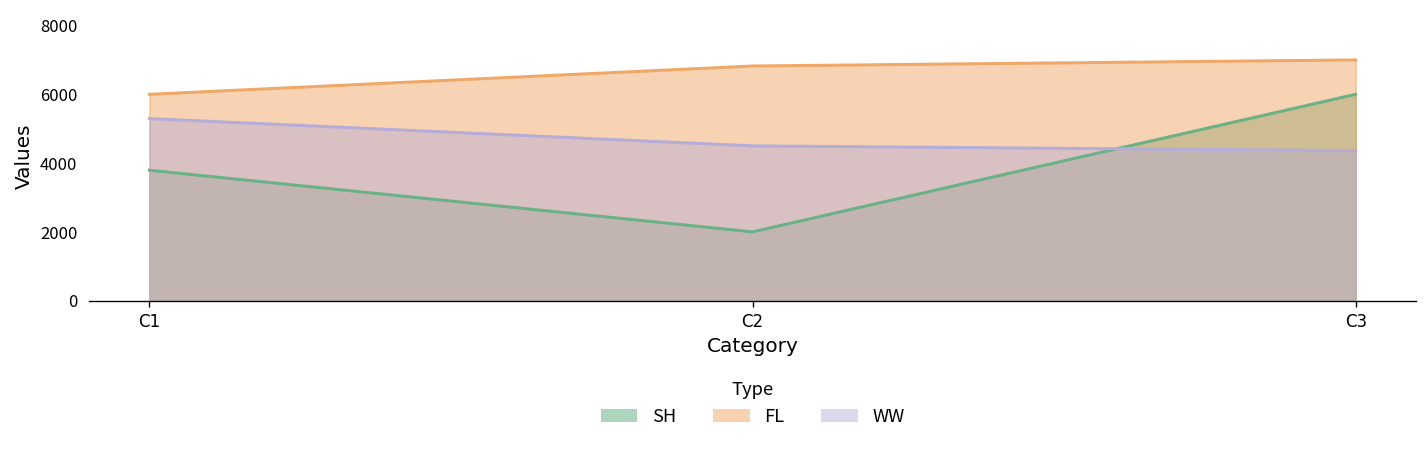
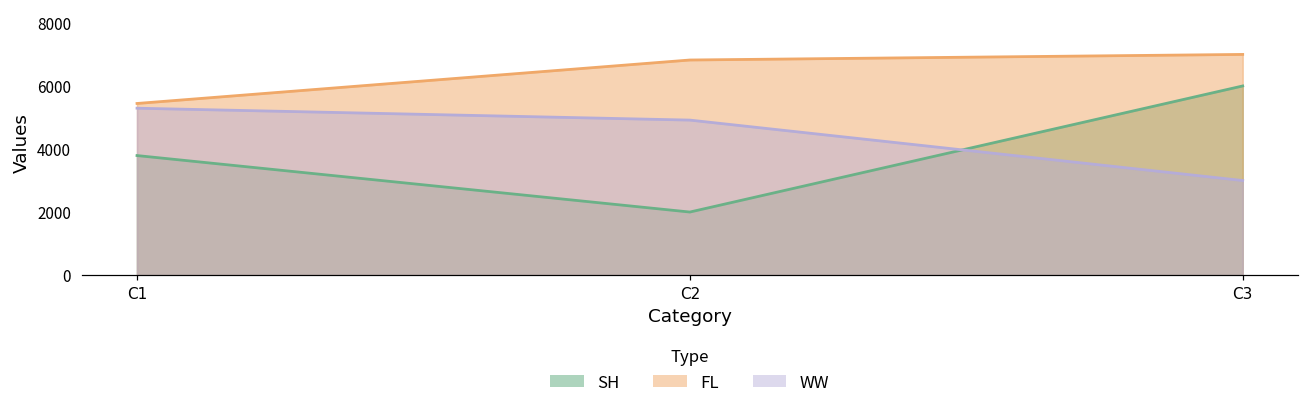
FL, C1: 6000 -> 5400
WW, C2: 4500 -> 4900
WW, C3: 4400 -> 3000
